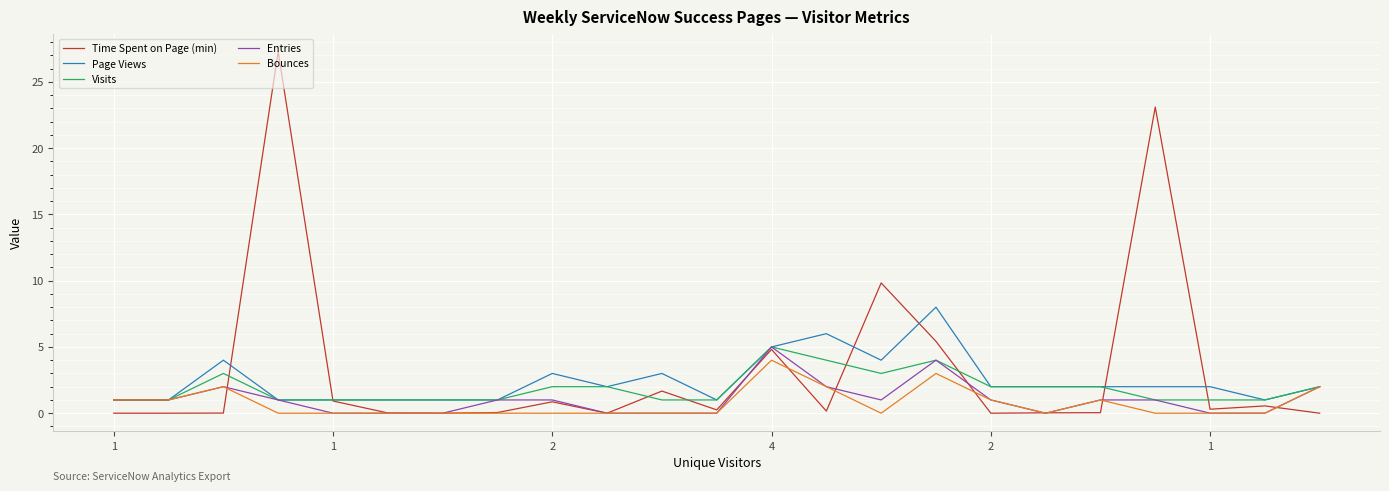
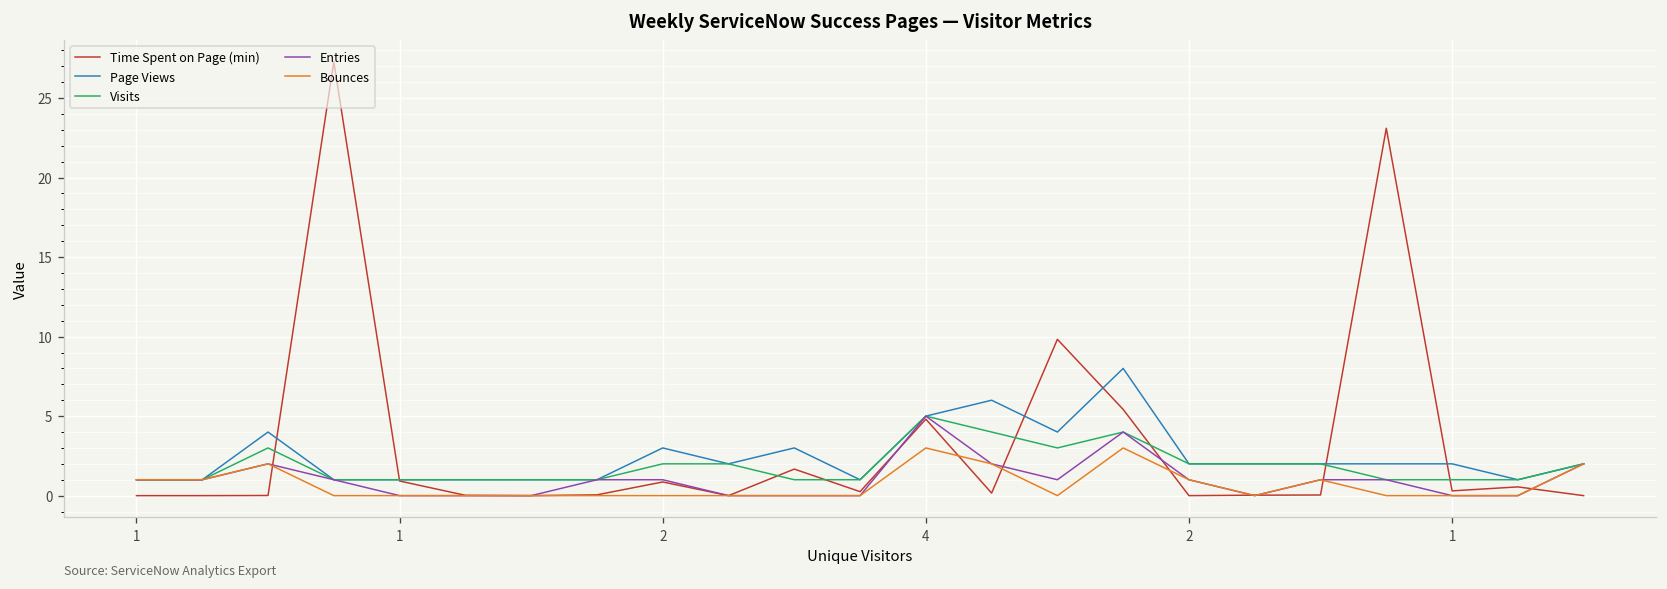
Bounces, 4: 4 -> 3
